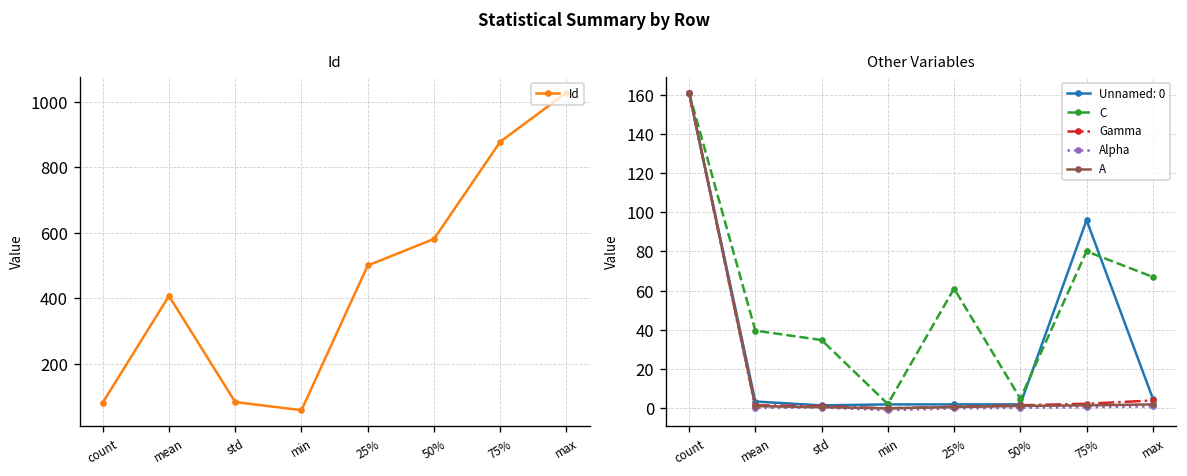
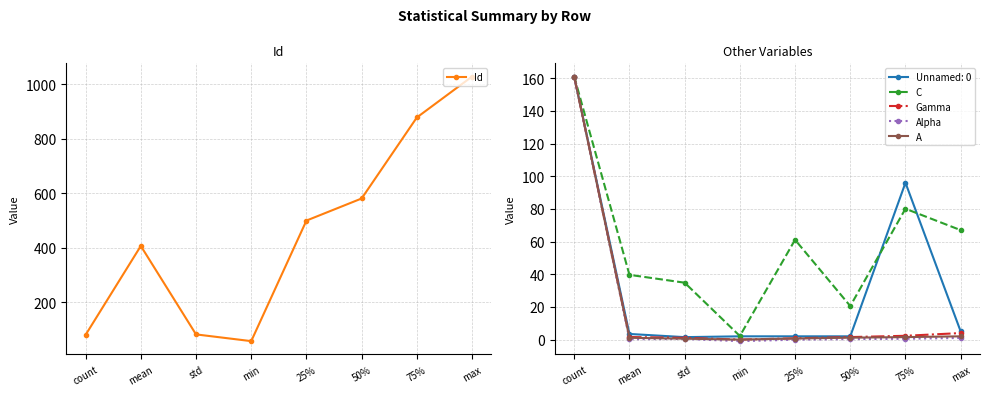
Other Variables, C, 50%: 5 -> 21
